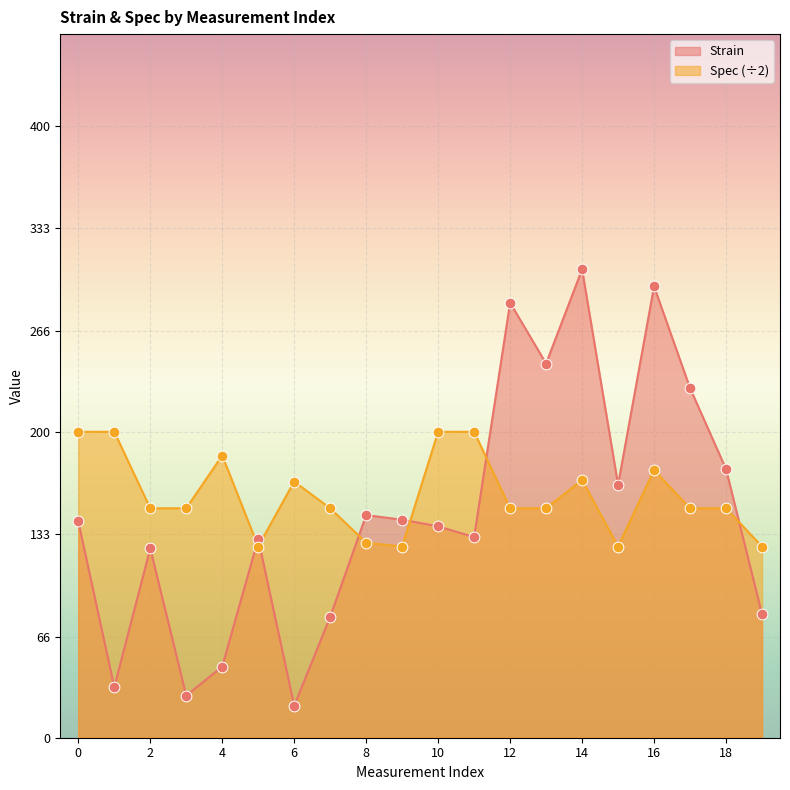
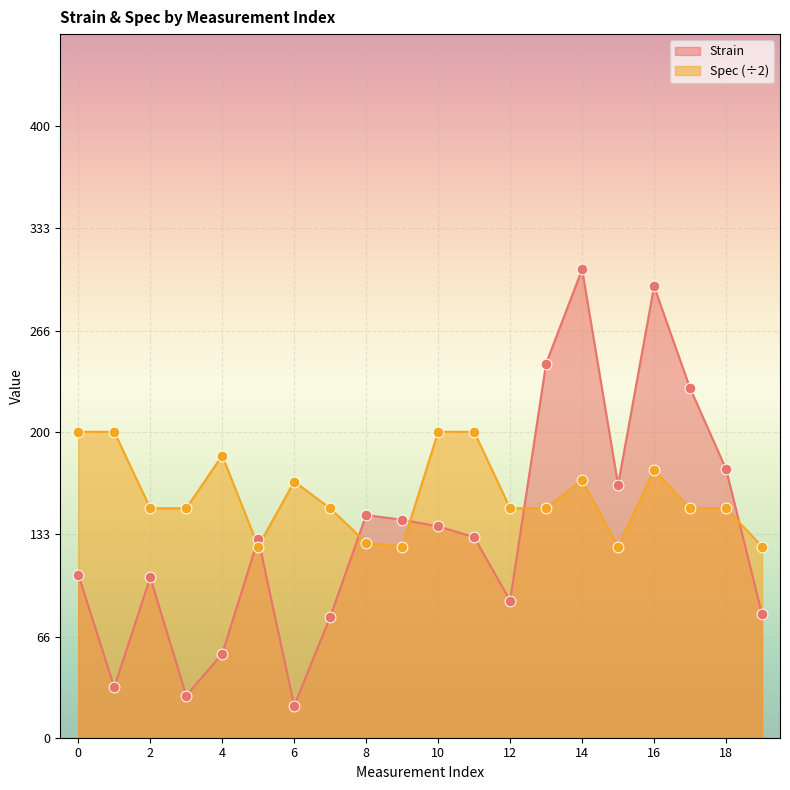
Strain, 0: 141 -> 107
Strain, 2: 124 -> 105
Strain, 4: 46 -> 55
Strain, 12: 284 -> 90
